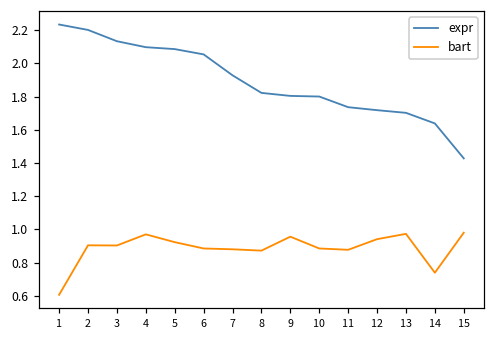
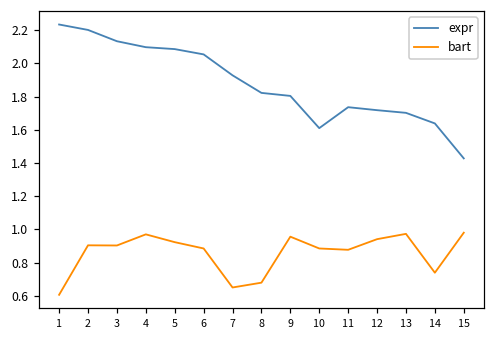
bart, 7: 0.88 -> 0.65
bart, 8: 0.87 -> 0.68
expr, 10: 1.80 -> 1.61
